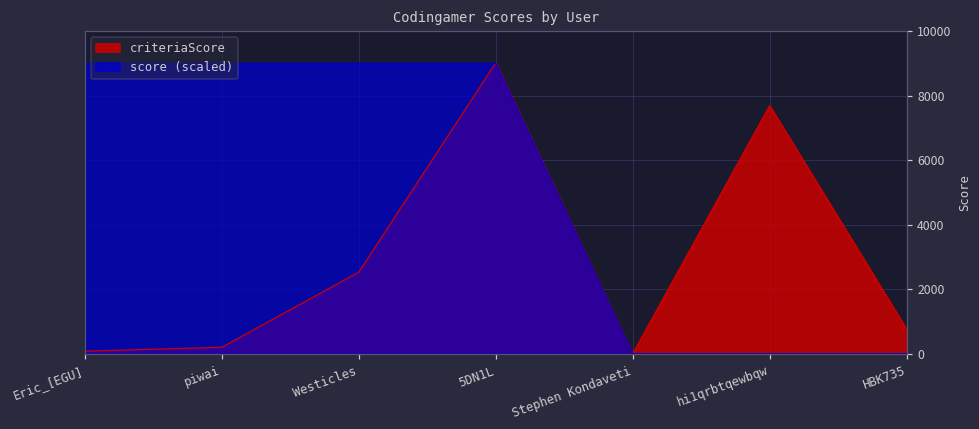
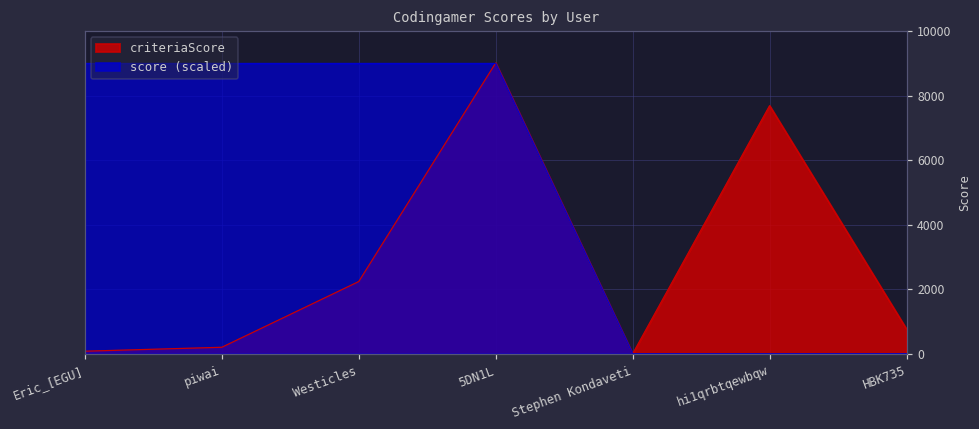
criteriaScore, Westicles: 2500 -> 2200
